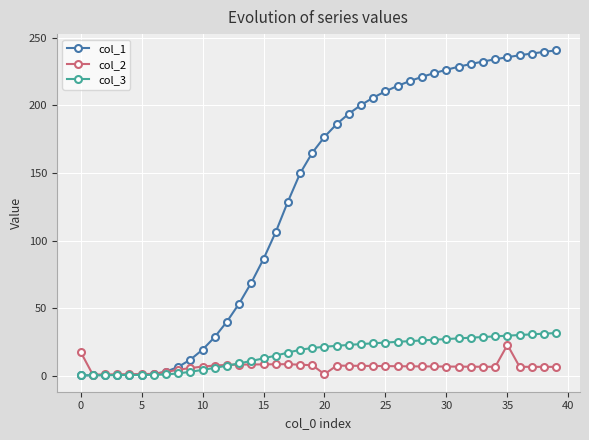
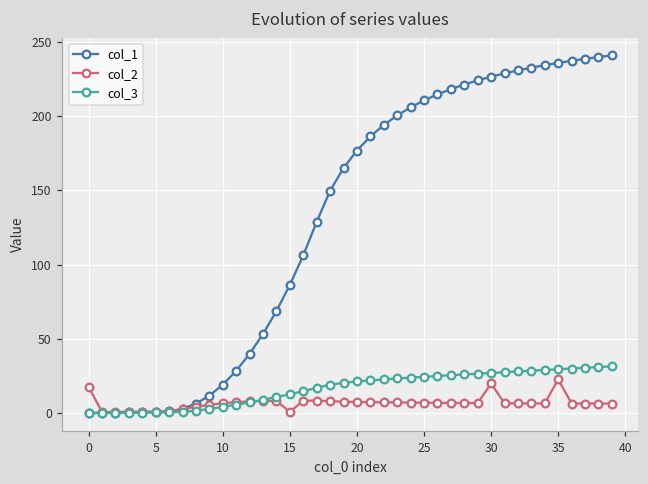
col_2, 15: 8 -> 1
col_2, 20: 1 -> 8
col_2, 30: 7 -> 20
